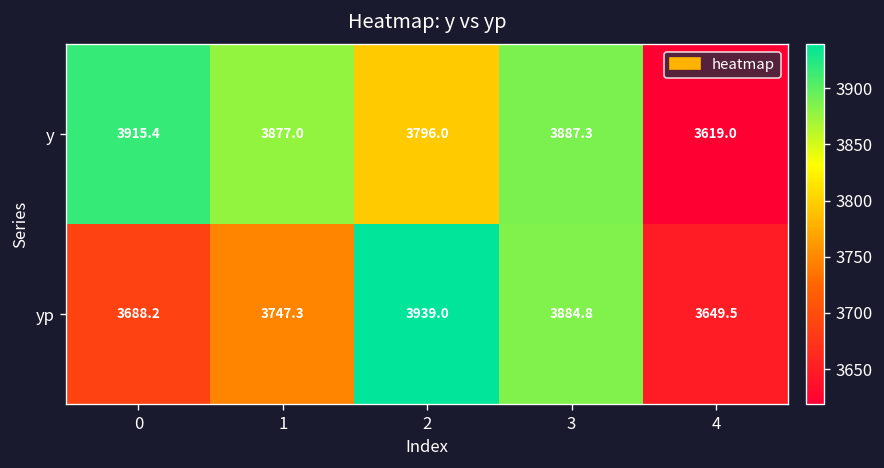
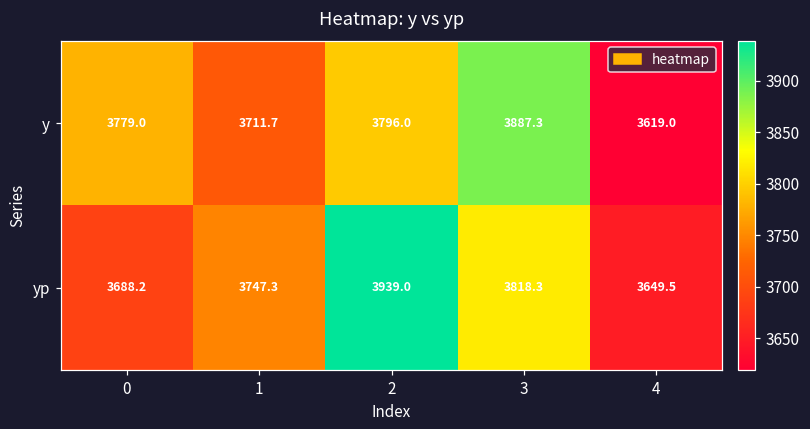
y, 0: 3915.4 -> 3779.0
y, 1: 3877.0 -> 3711.7
yp, 3: 3884.8 -> 3818.3
